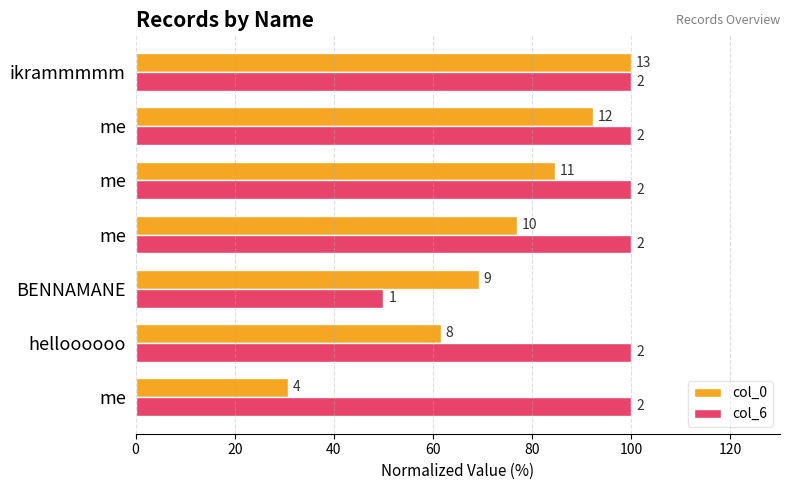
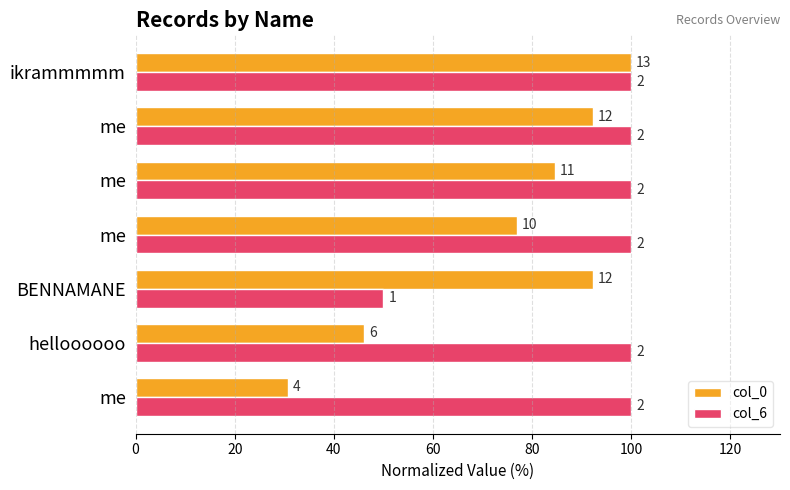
col_0, BENNAMANE: 9 -> 12
col_0, helloooooo: 8 -> 6
